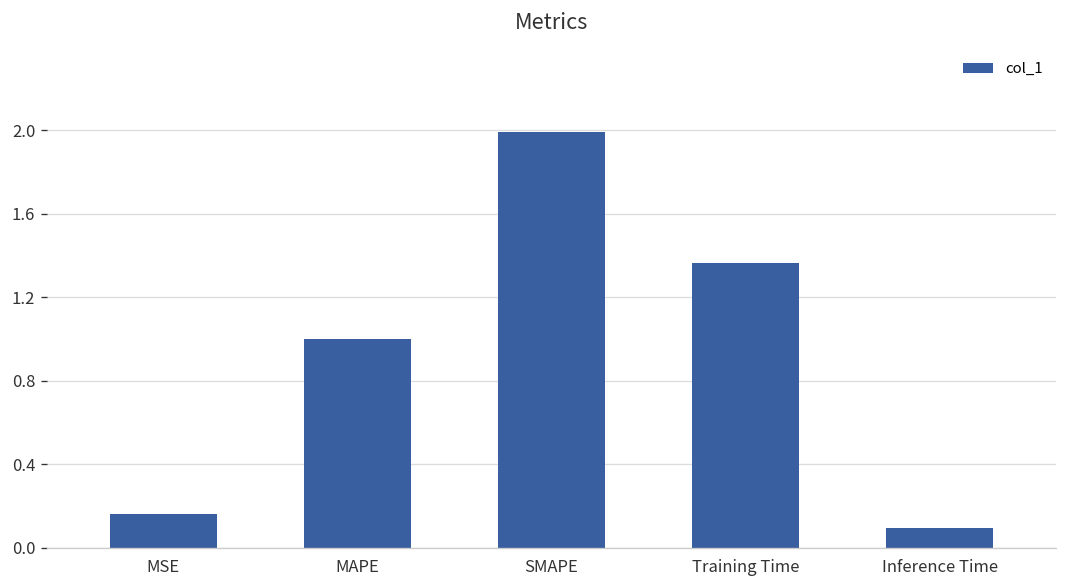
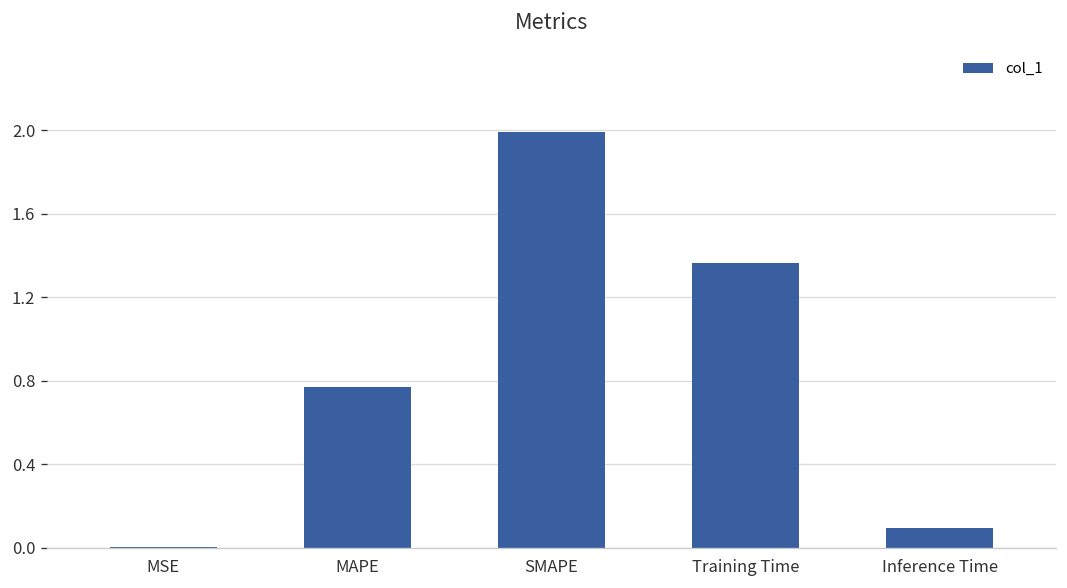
MSE: 0.16 -> 0.00
MAPE: 1.00 -> 0.77
